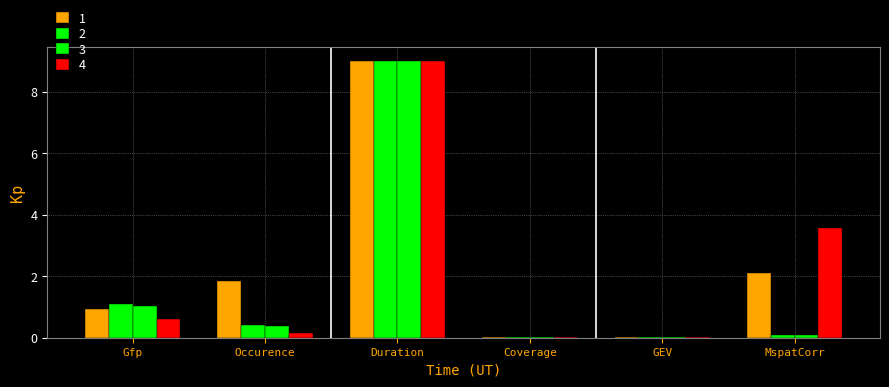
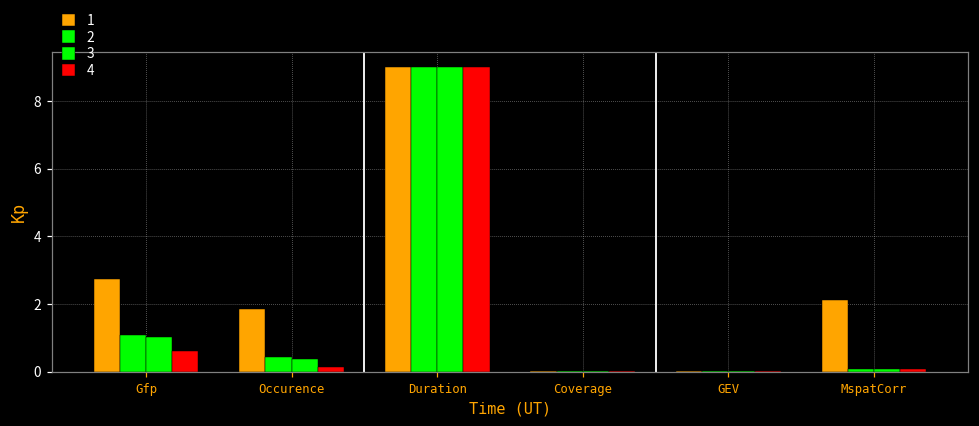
1, Gfp: 0.9 -> 2.7
4, MspatCorr: 3.6 -> 0.1
